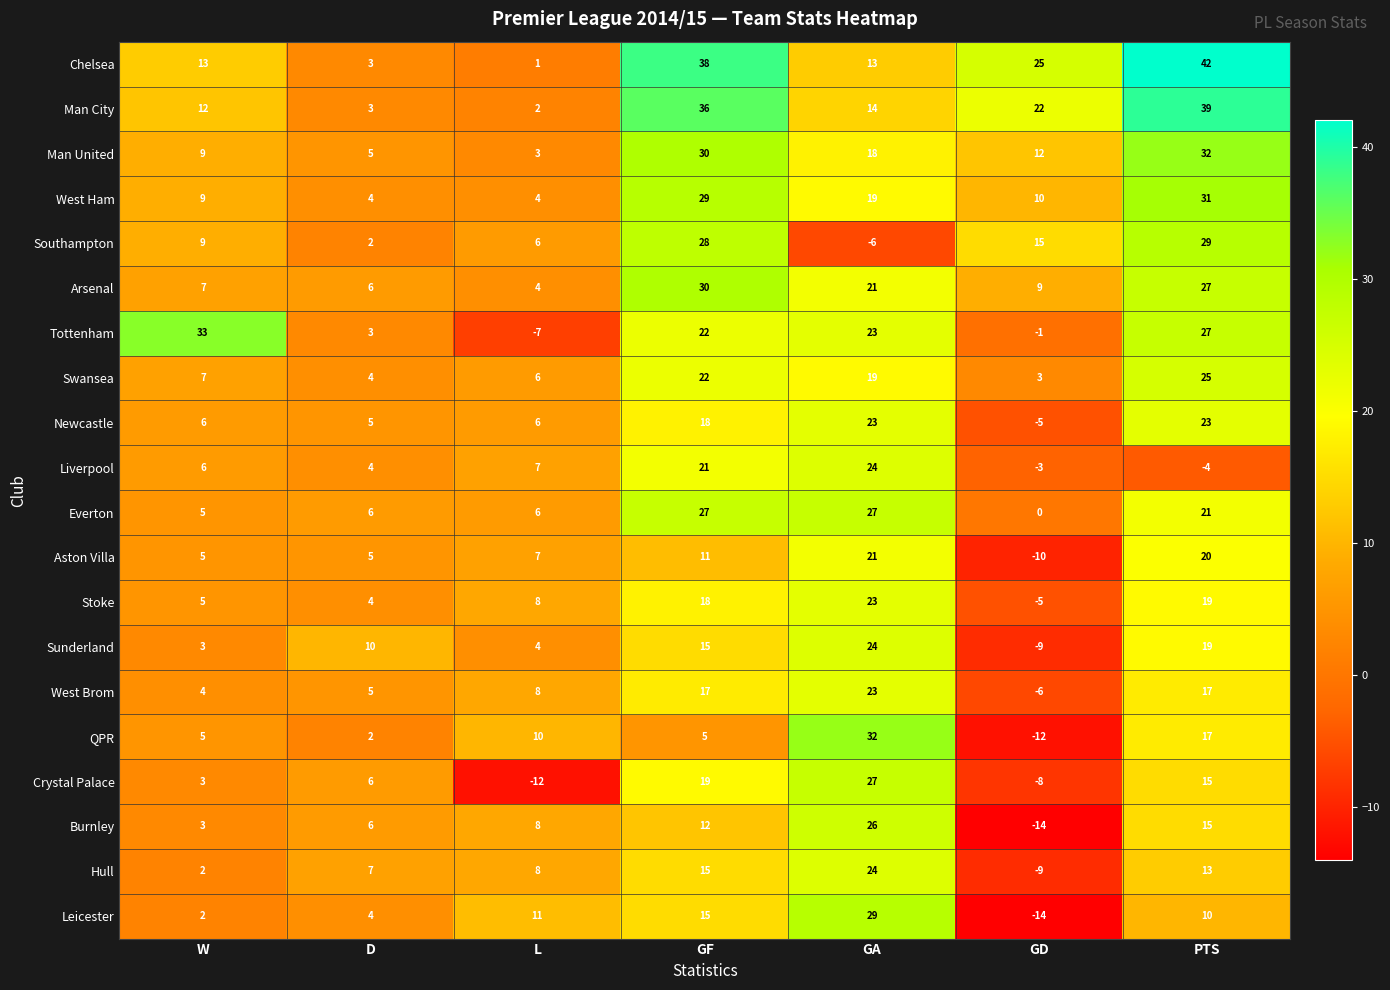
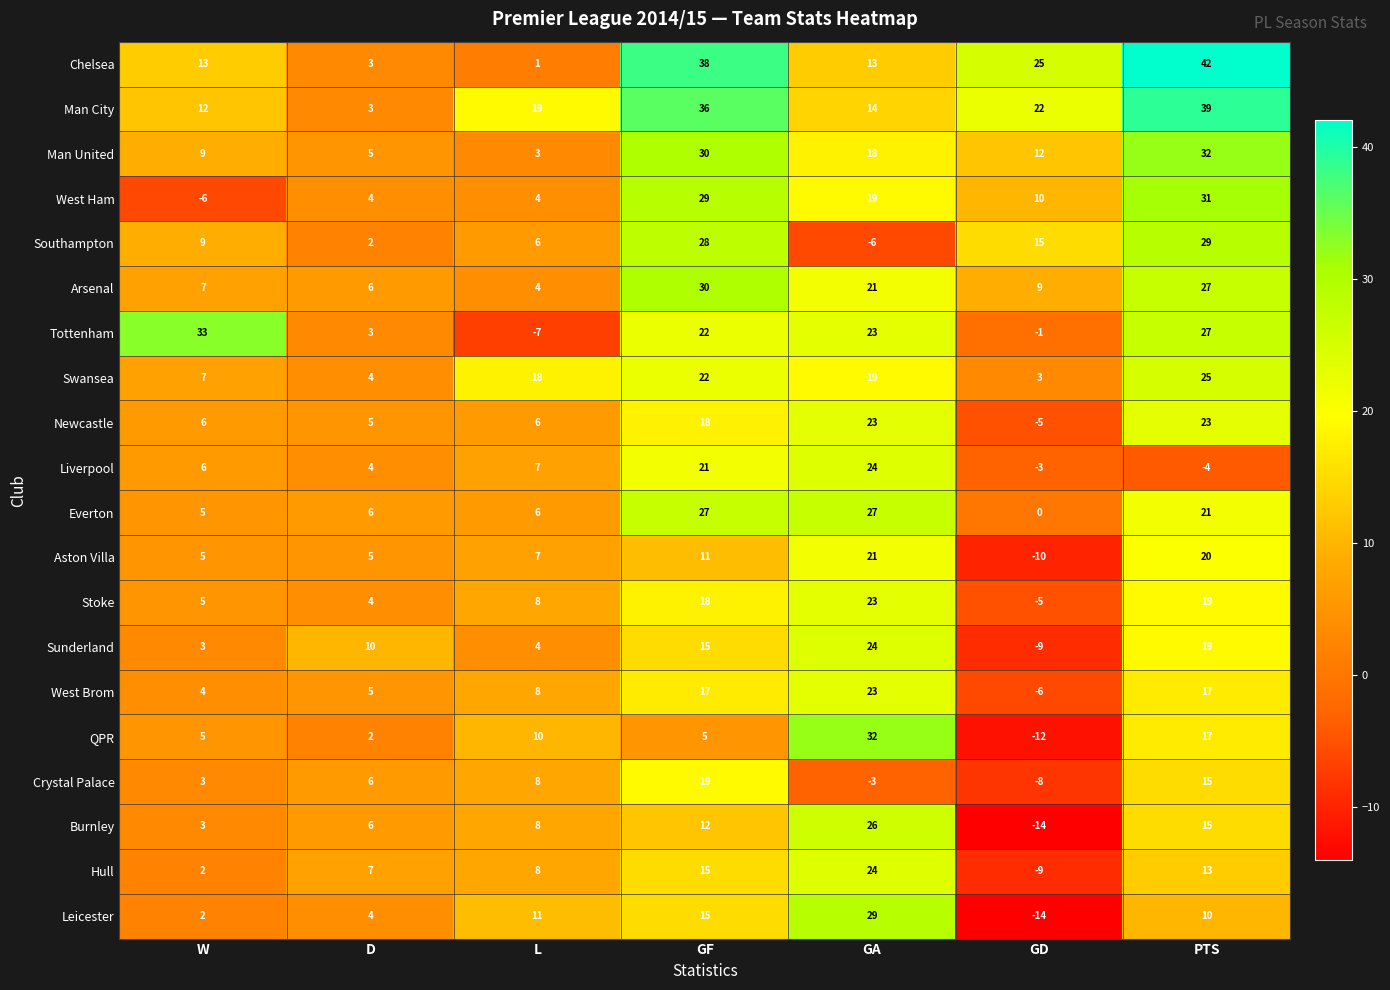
Man City, L: 2 -> 19
West Ham, W: 9 -> -6
Swansea, L: 6 -> 18
Crystal Palace, L: -12 -> 8
Crystal Palace, GA: 27 -> -3
